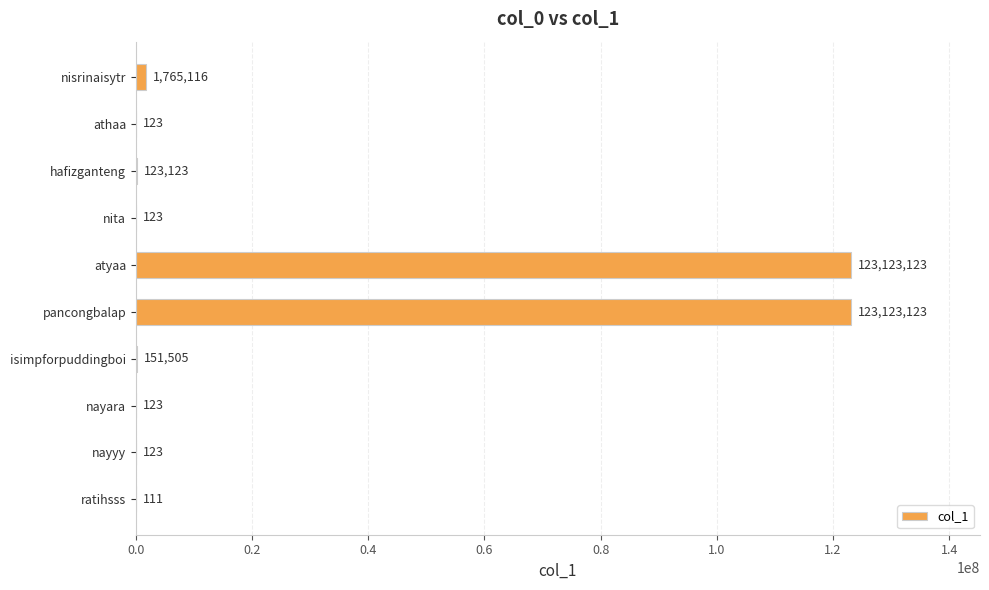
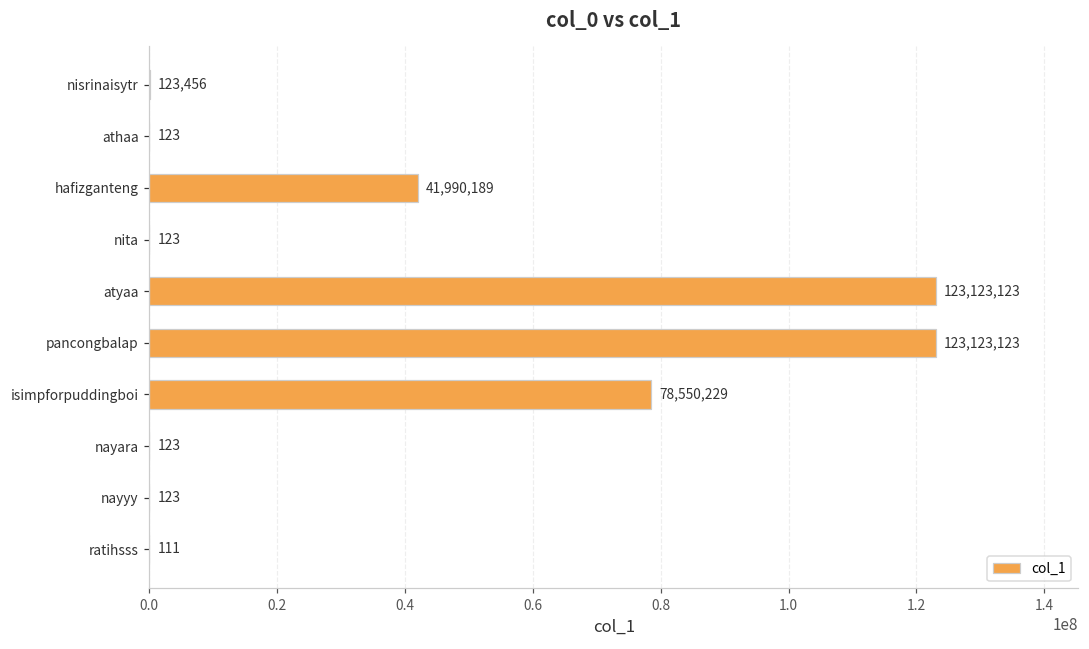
nisrinaisytr: 1,765,116 -> 123,456
hafizganteng: 123,123 -> 41,990,189
isimpforpuddingboi: 151,505 -> 78,550,229
